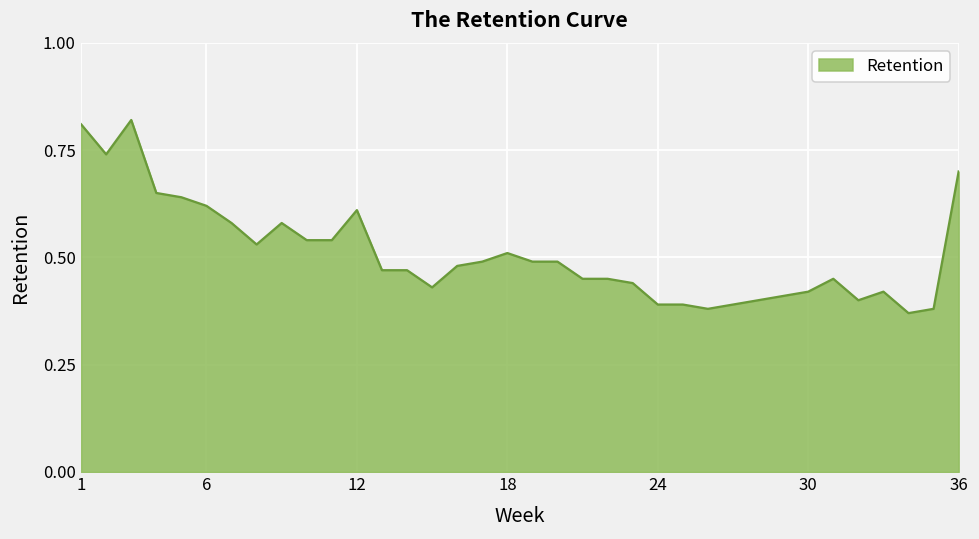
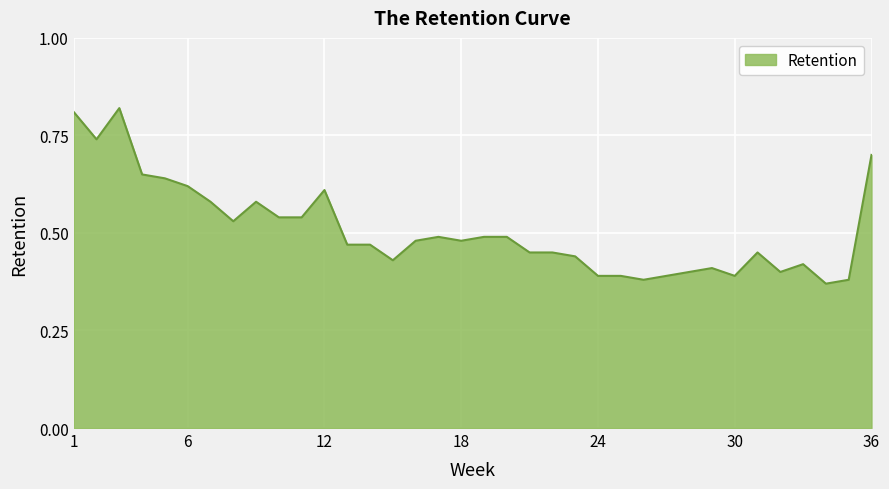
18: 0.51 -> 0.48
30: 0.42 -> 0.39
